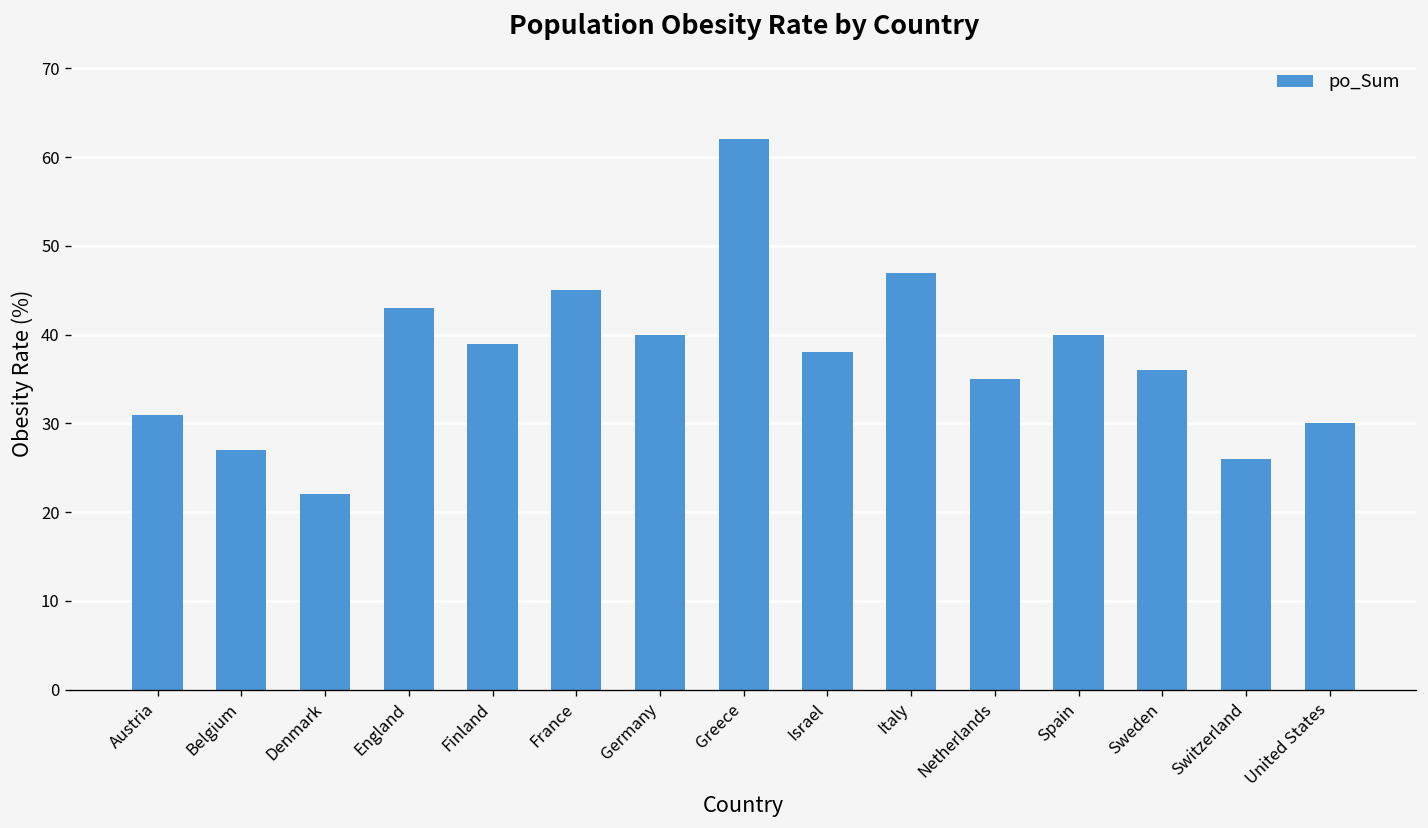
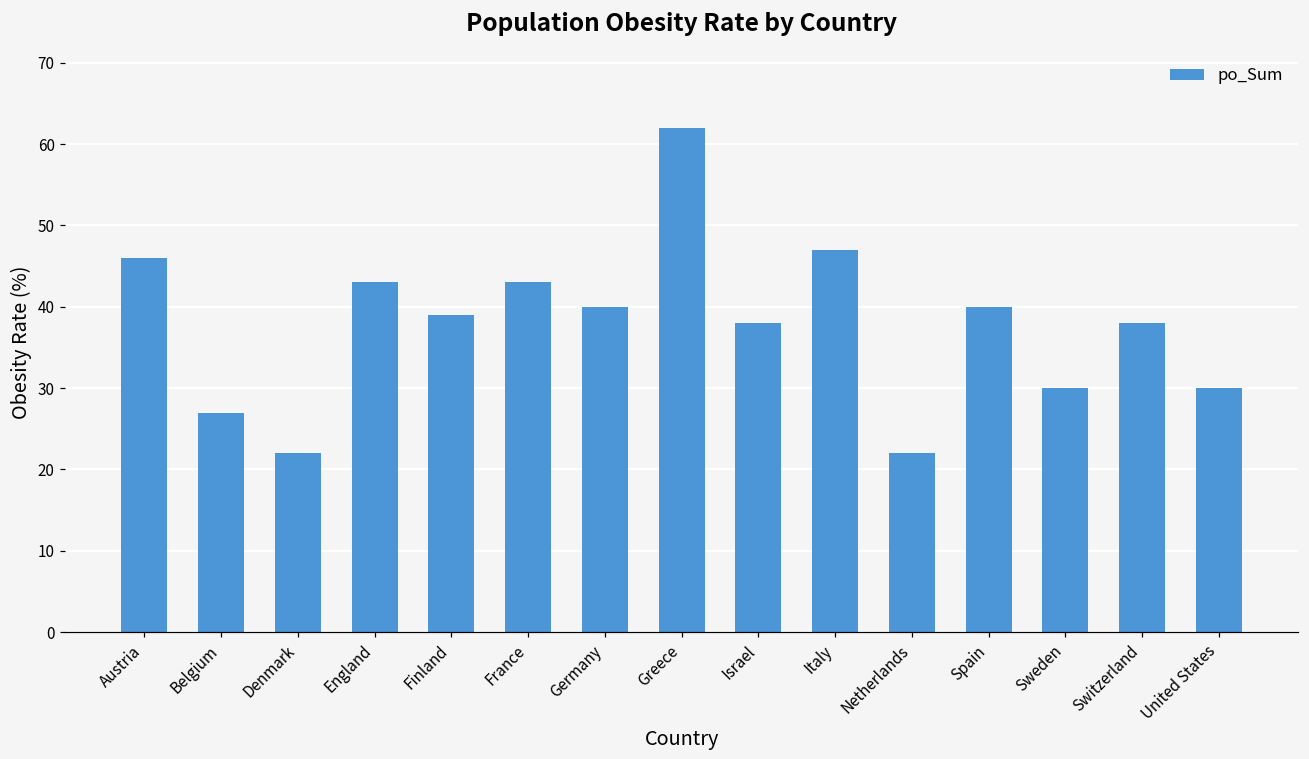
Austria: 31 -> 46
France: 45 -> 43
Netherlands: 35 -> 22
Sweden: 36 -> 30
Switzerland: 26 -> 38
